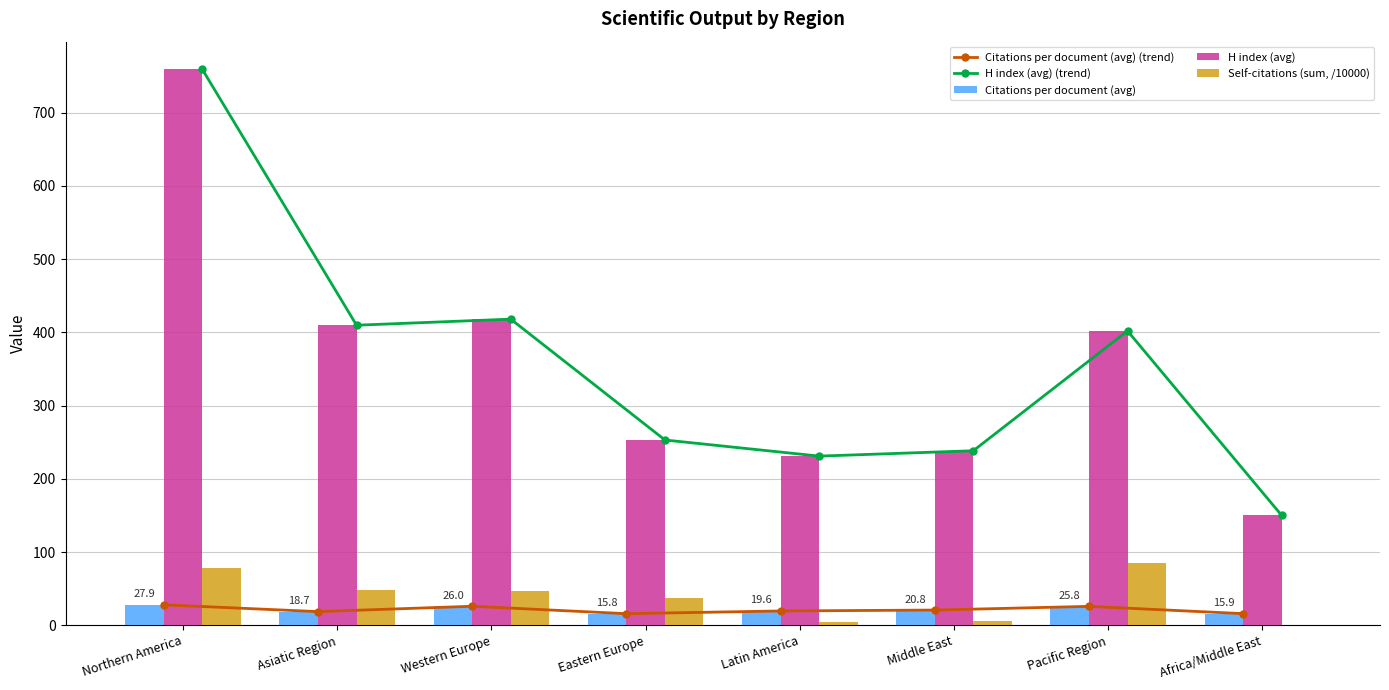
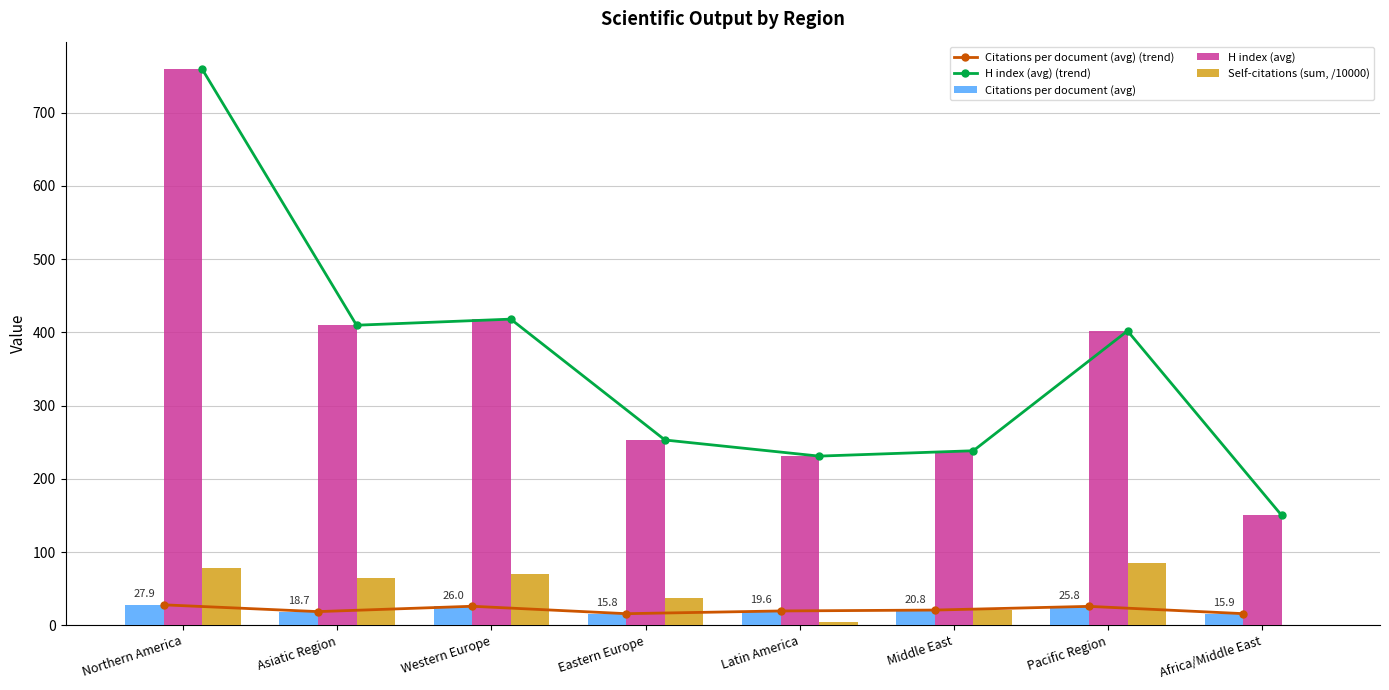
Self-citations (sum, /10000), Asiatic Region: 50 -> 70
Self-citations (sum, /10000), Western Europe: 50 -> 70
Self-citations (sum, /10000), Middle East: 10 -> 20
